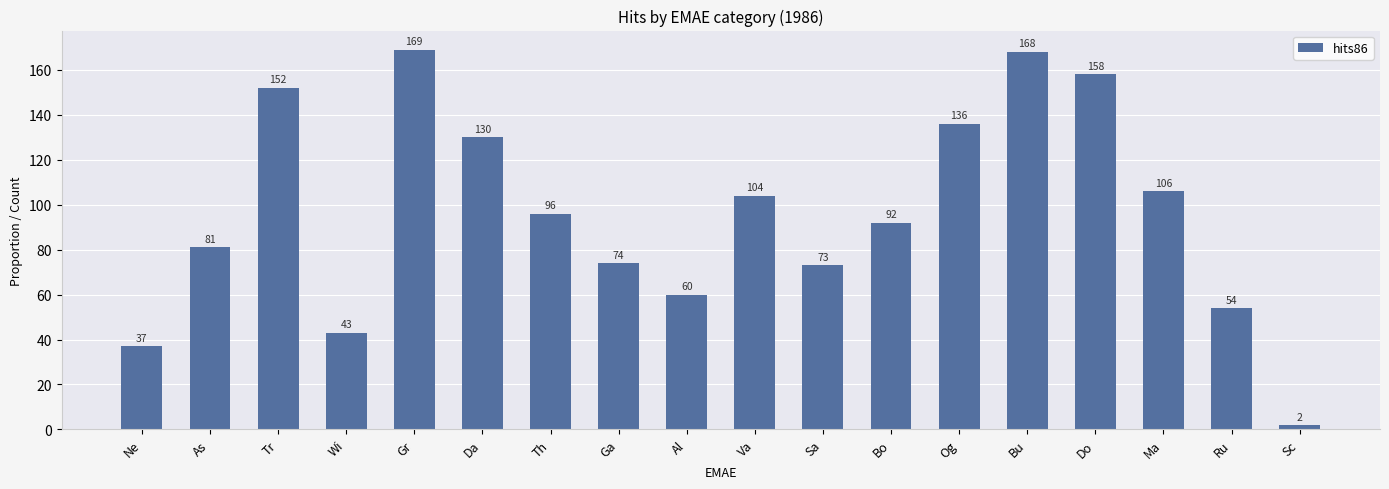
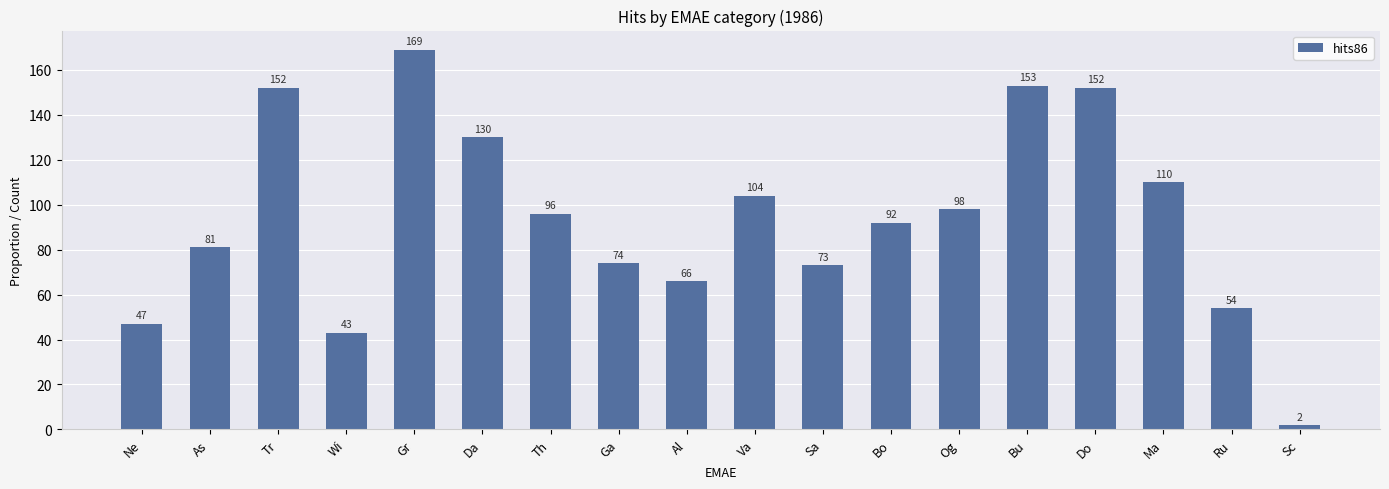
Ne: 37 -> 47
Al: 60 -> 66
Og: 136 -> 98
Bu: 168 -> 153
Do: 158 -> 152
Ma: 106 -> 110
